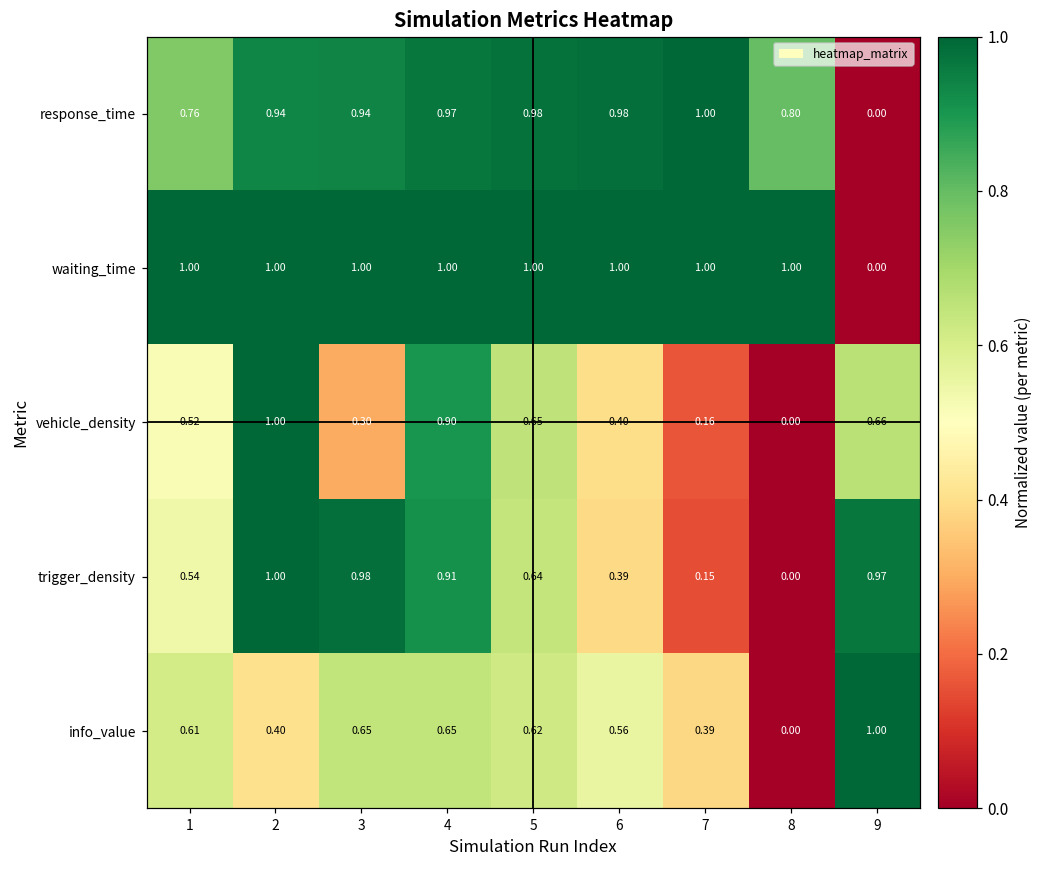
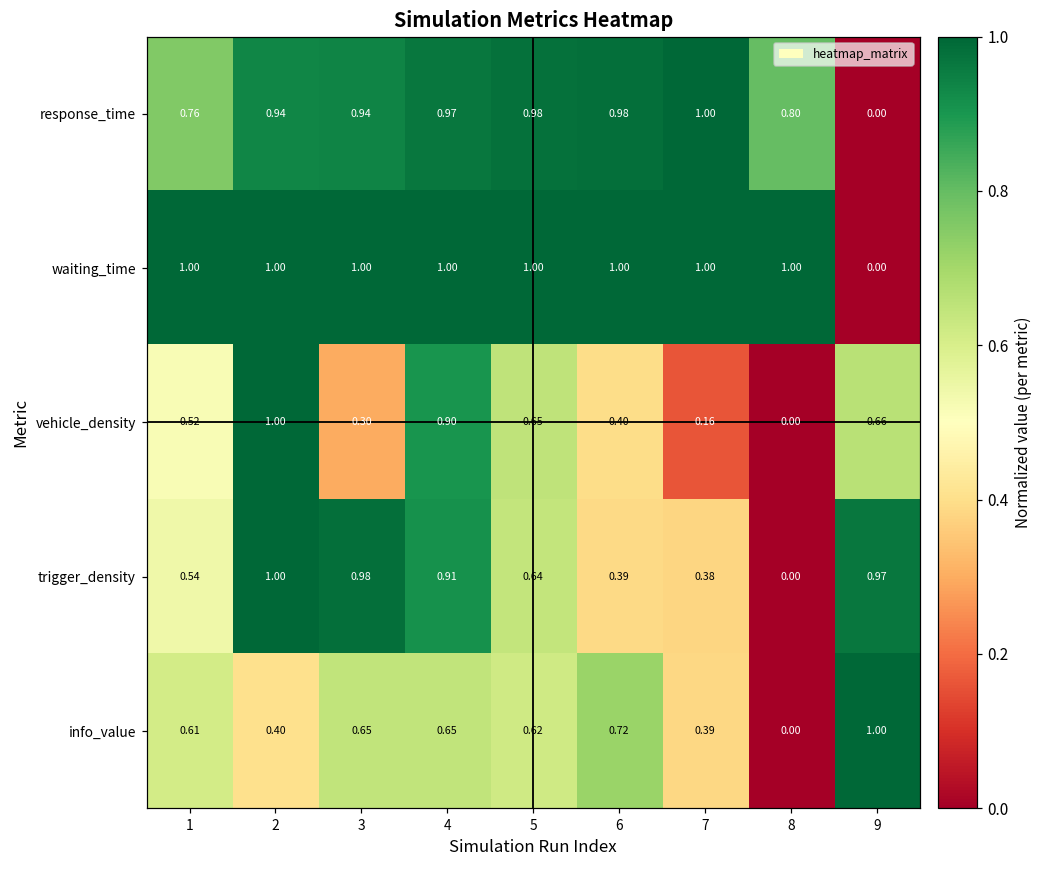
trigger_density, 7: 0.15 -> 0.38
info_value, 6: 0.56 -> 0.72
